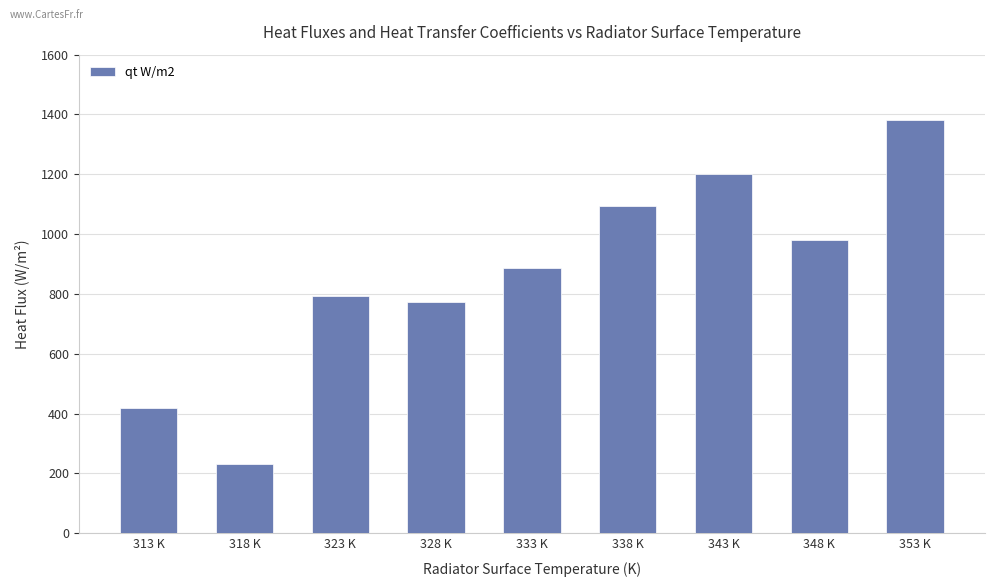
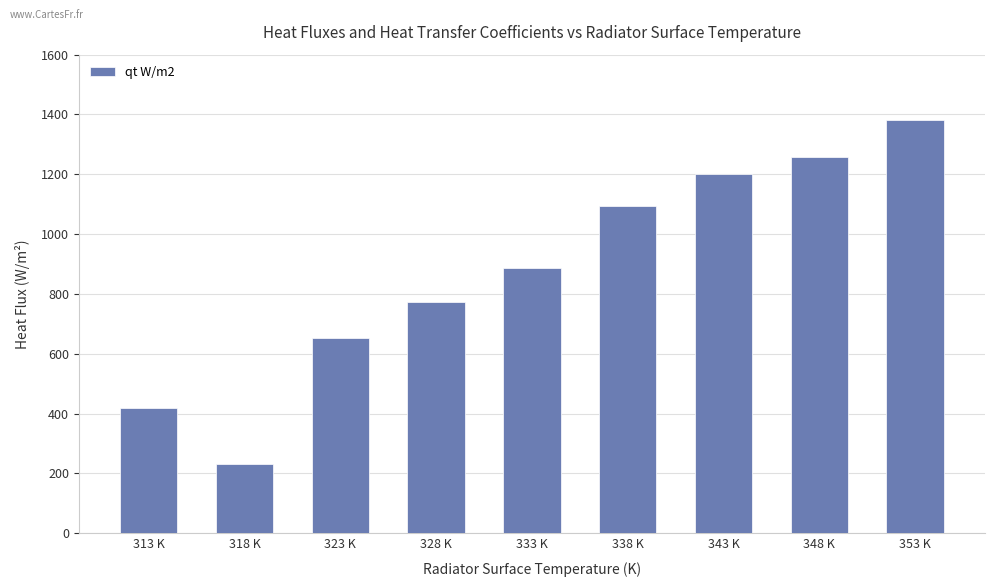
323 K: 790 -> 650
348 K: 980 -> 1260
